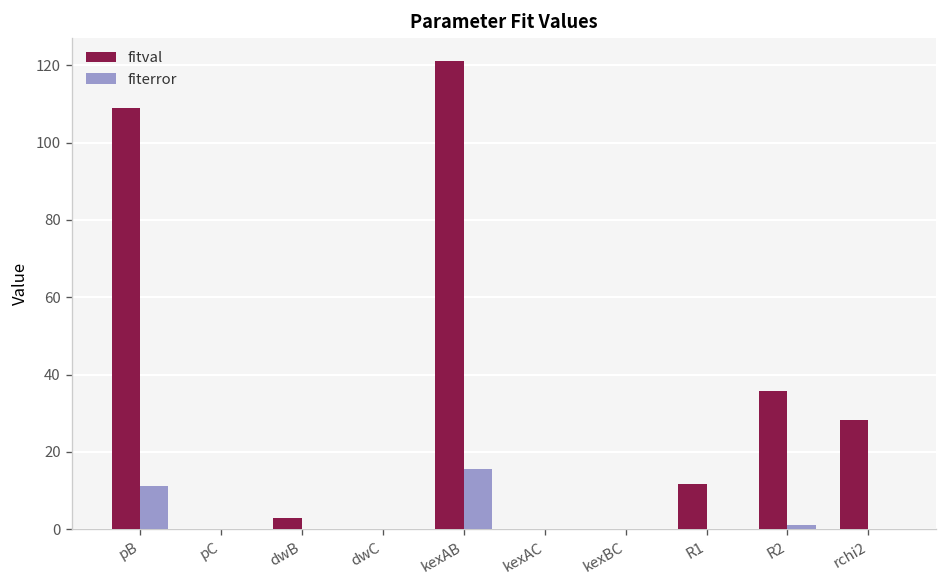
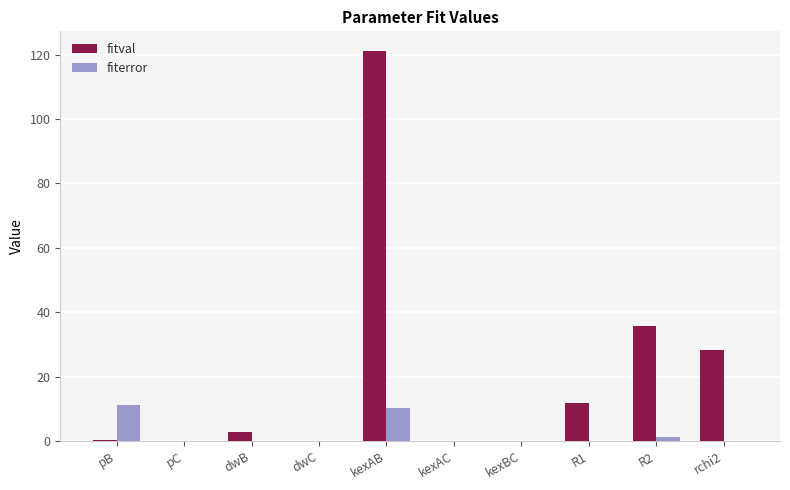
fitval, pB: 109 -> 0
fiterror, kexAB: 16 -> 10
